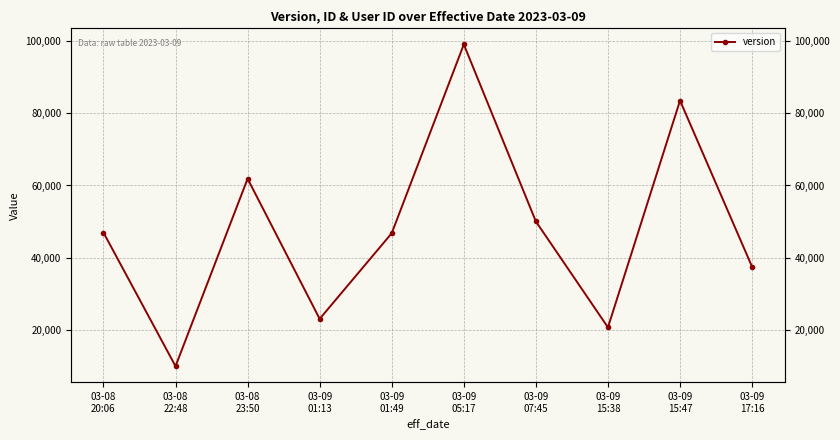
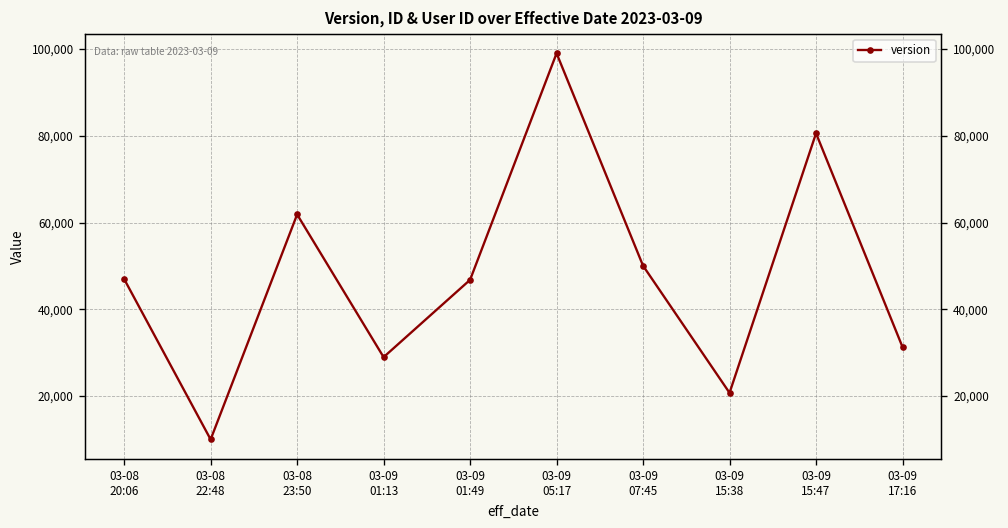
03-09 01:13: 23,000 -> 29,000
03-09 15:47: 83,000 -> 81,000
03-09 17:16: 37,000 -> 31,000
